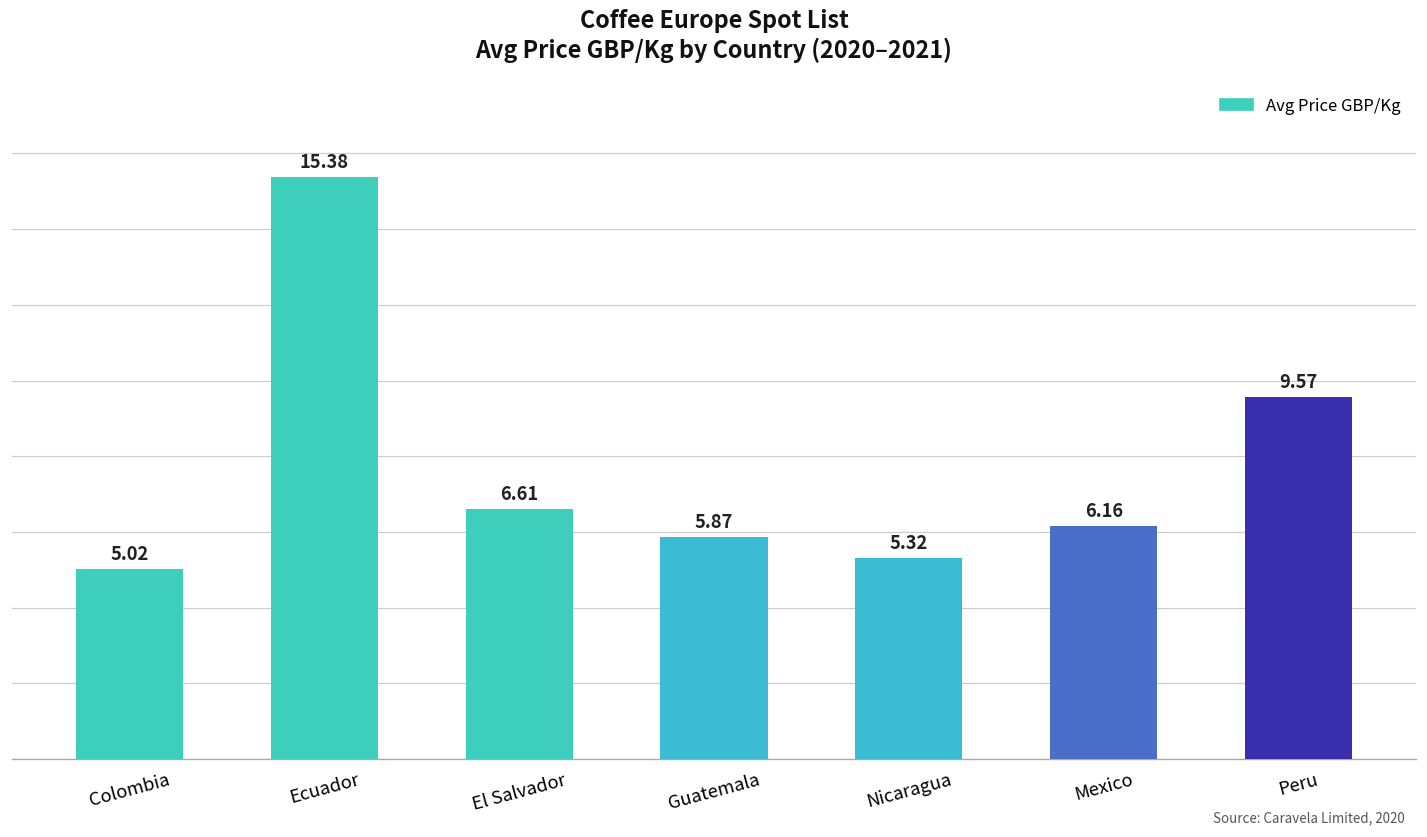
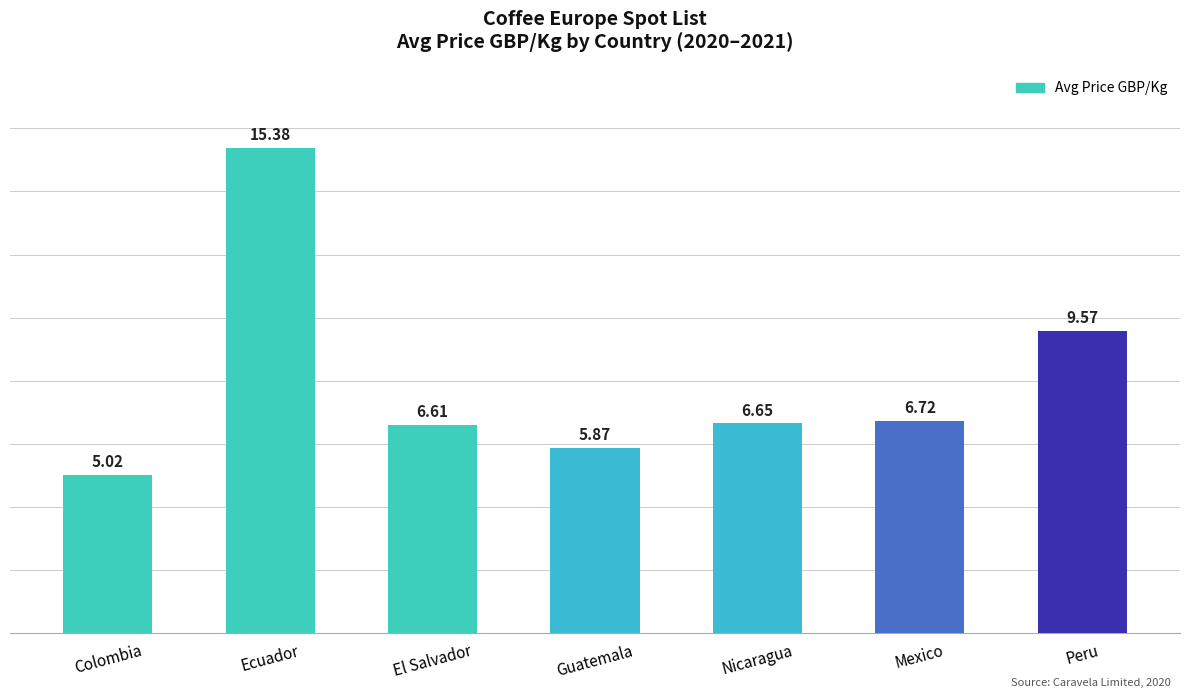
Nicaragua: 5.32 -> 6.65
Mexico: 6.16 -> 6.72
